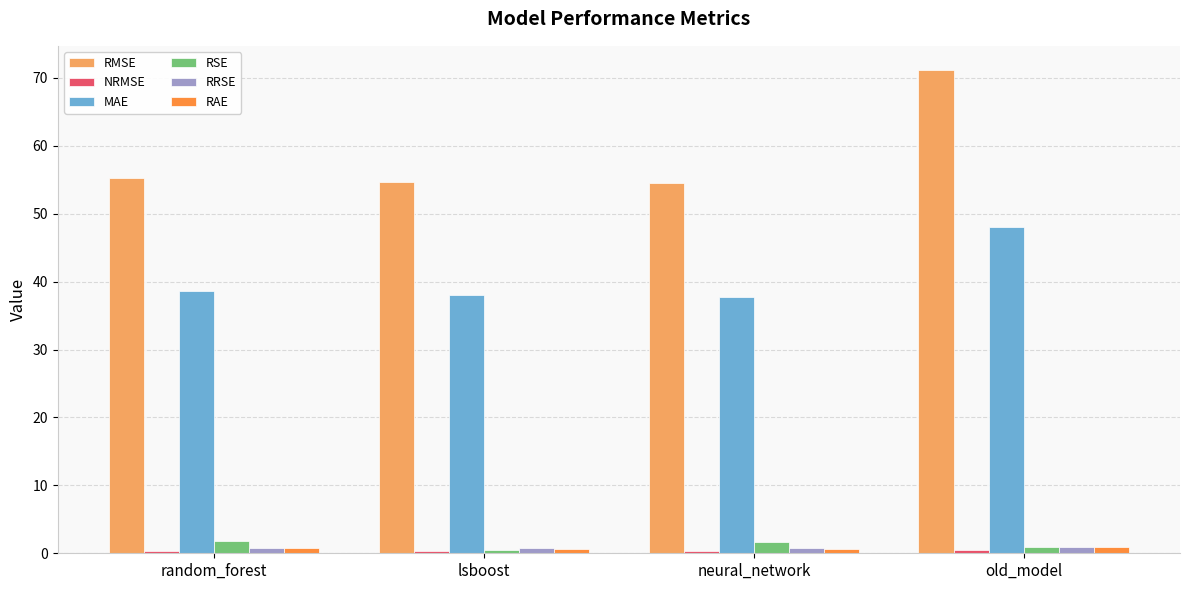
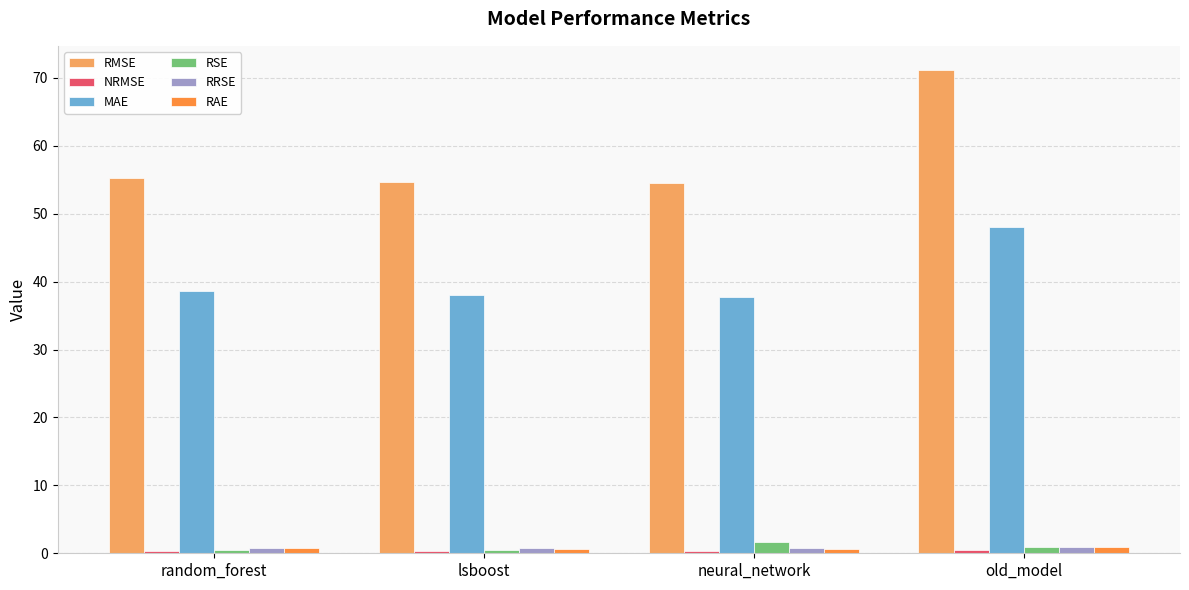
RSE, random_forest: 2 -> 1
